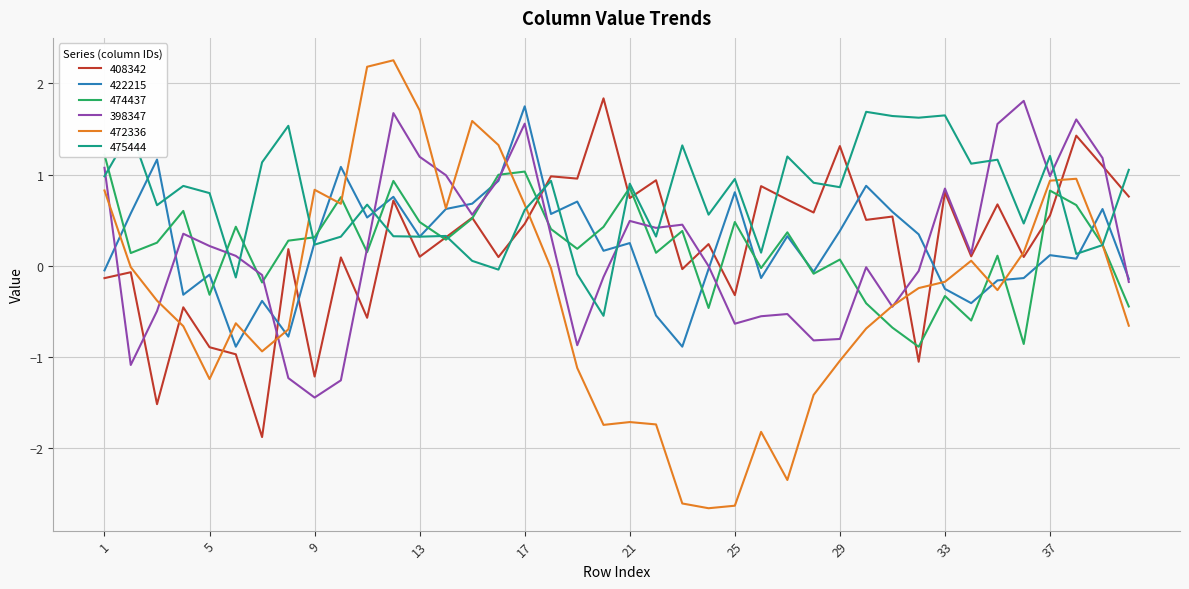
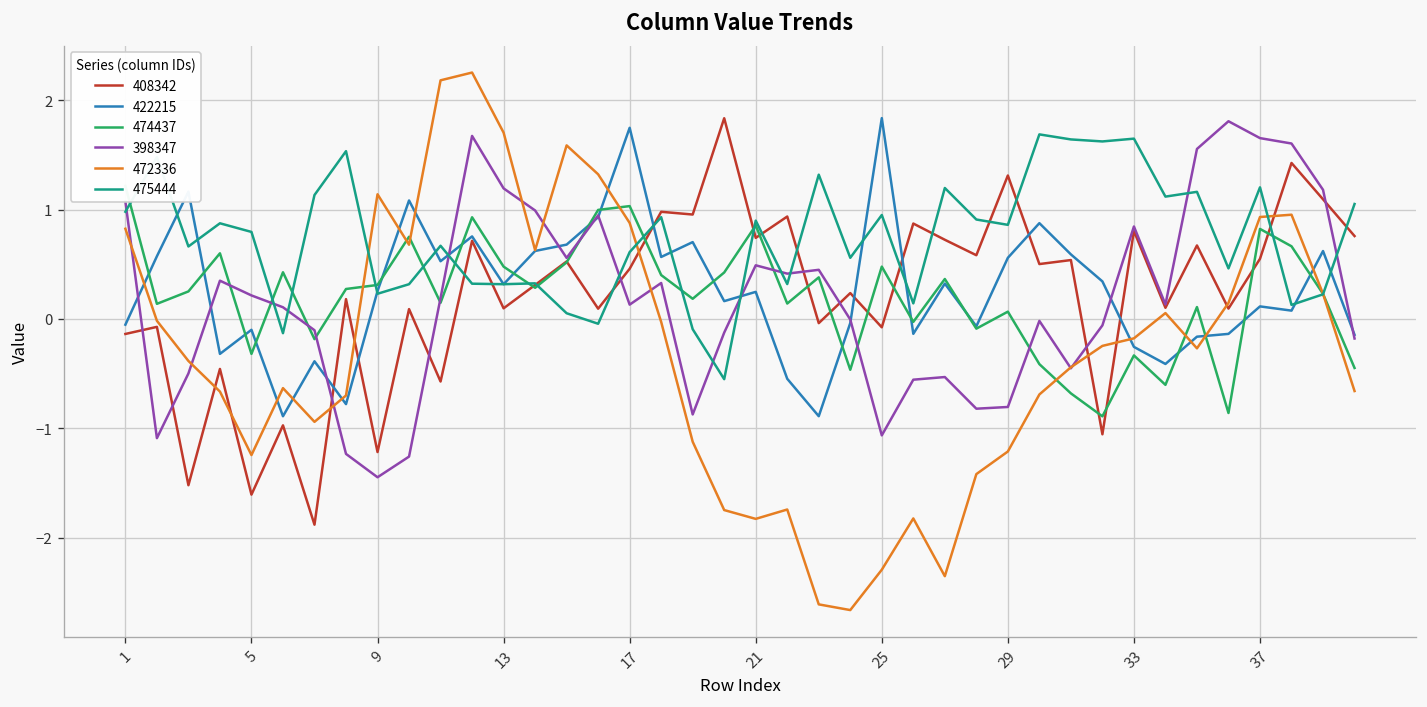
408342, 5: -0.9 -> -1.6
472336, 9: 0.8 -> 1.1
398347, 17: 1.6 -> 0.1
472336, 17: 0.7 -> 0.9
472336, 21: -1.7 -> -1.8
408342, 25: -0.3 -> -0.1
422215, 25: 0.8 -> 1.8
398347, 25: -0.6 -> -1.1
472336, 25: -2.6 -> -2.3
422215, 29: 0.4 -> 0.6
472336, 29: -1.0 -> -1.2
398347, 37: 1.0 -> 1.7
